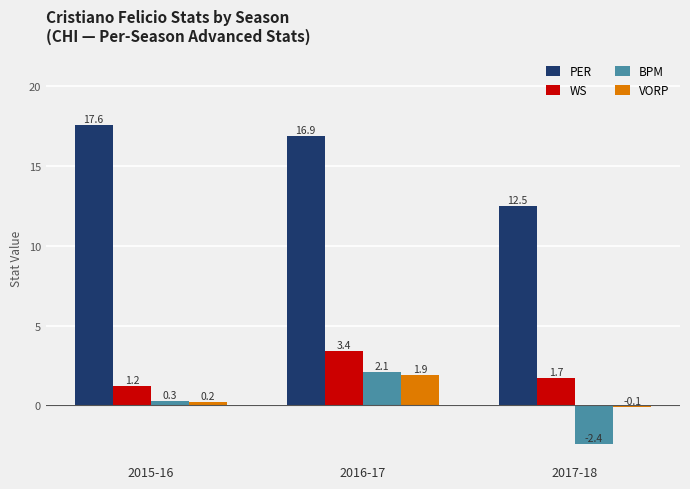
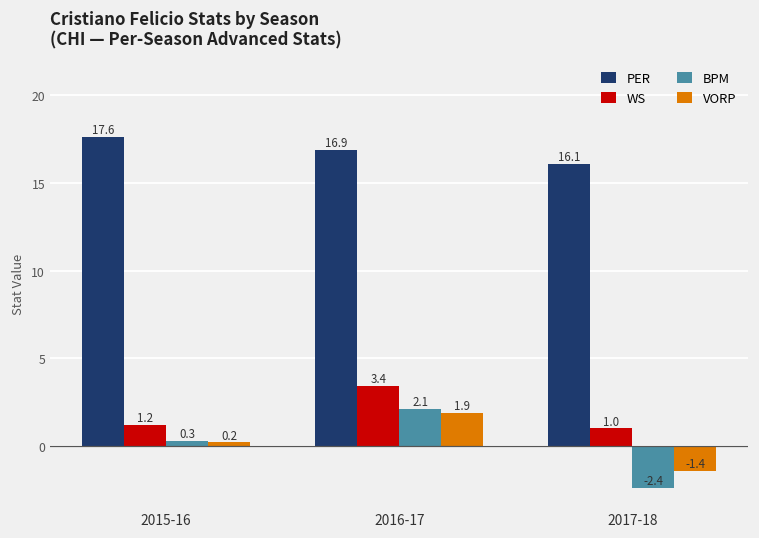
PER, 2017-18: 12.5 -> 16.1
WS, 2017-18: 1.7 -> 1.0
VORP, 2017-18: -0.1 -> -1.4
